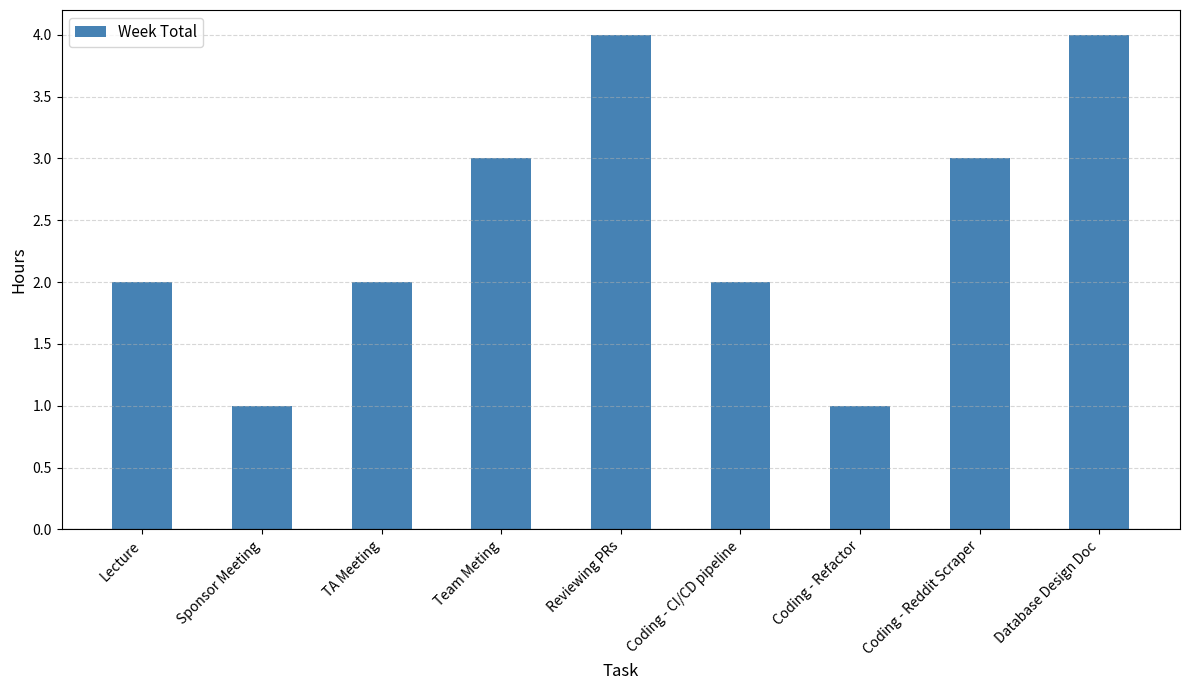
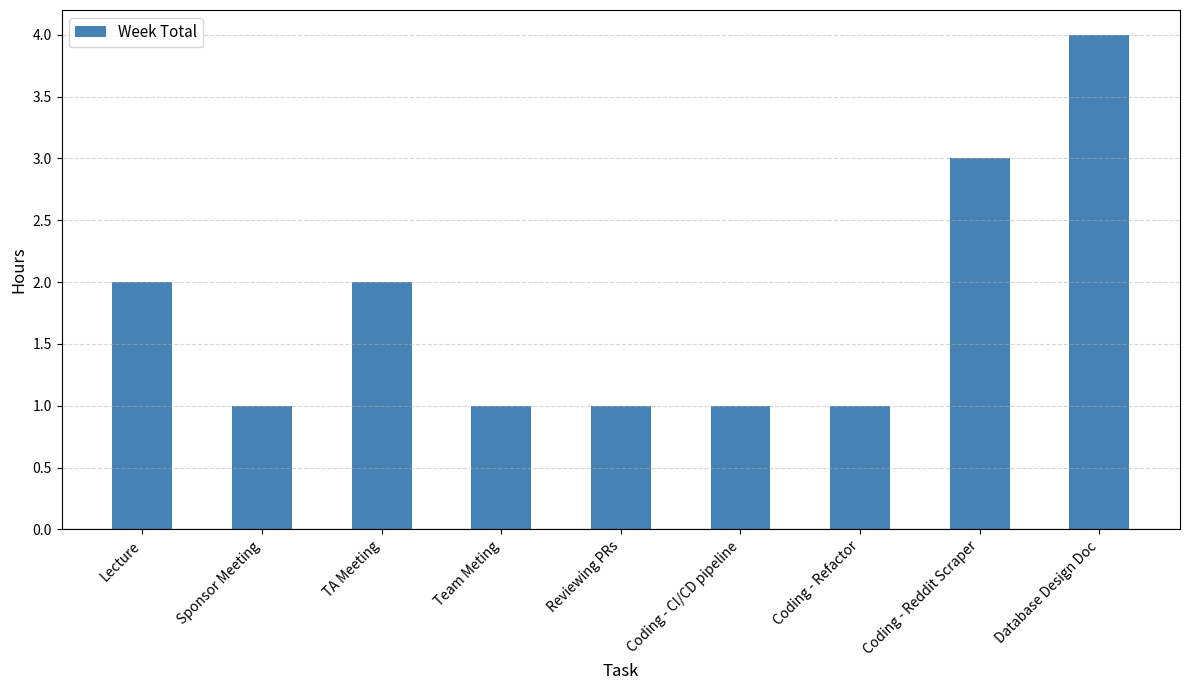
Team Meting: 3 -> 1
Reviewing PRs: 4 -> 1
Coding - CI/CD pipeline: 2 -> 1
